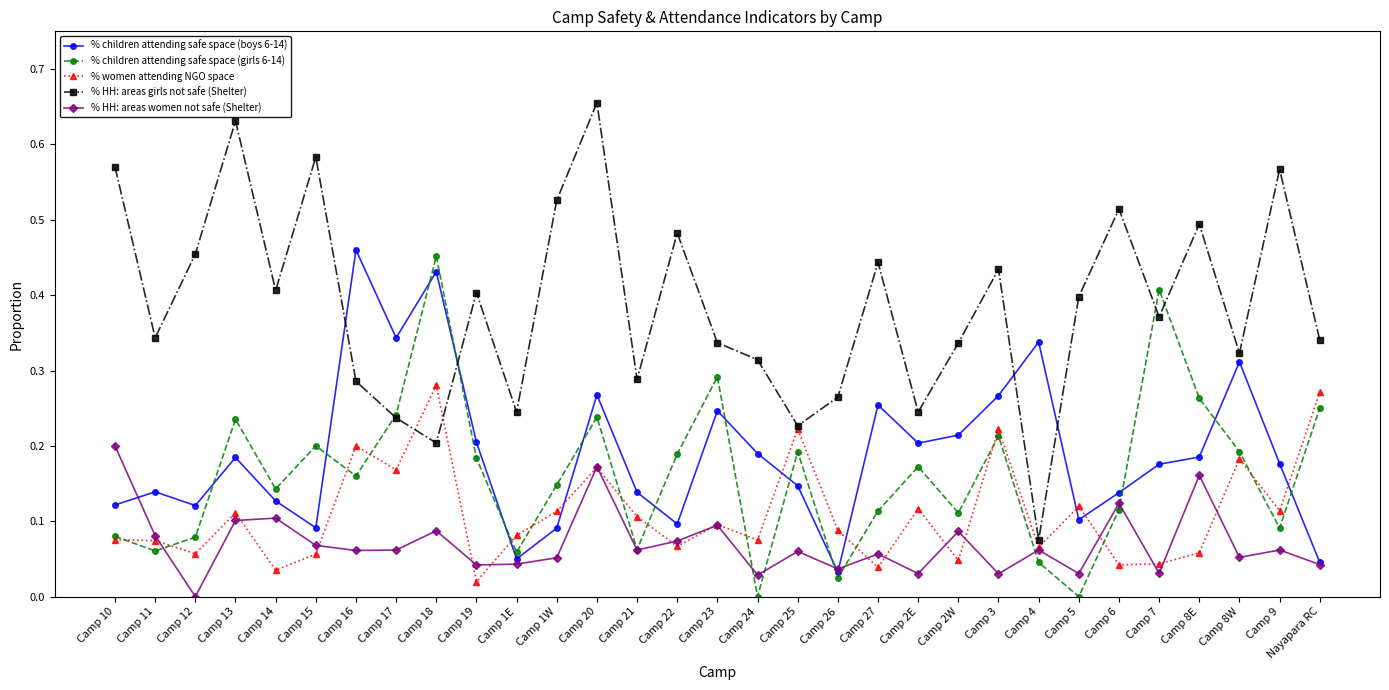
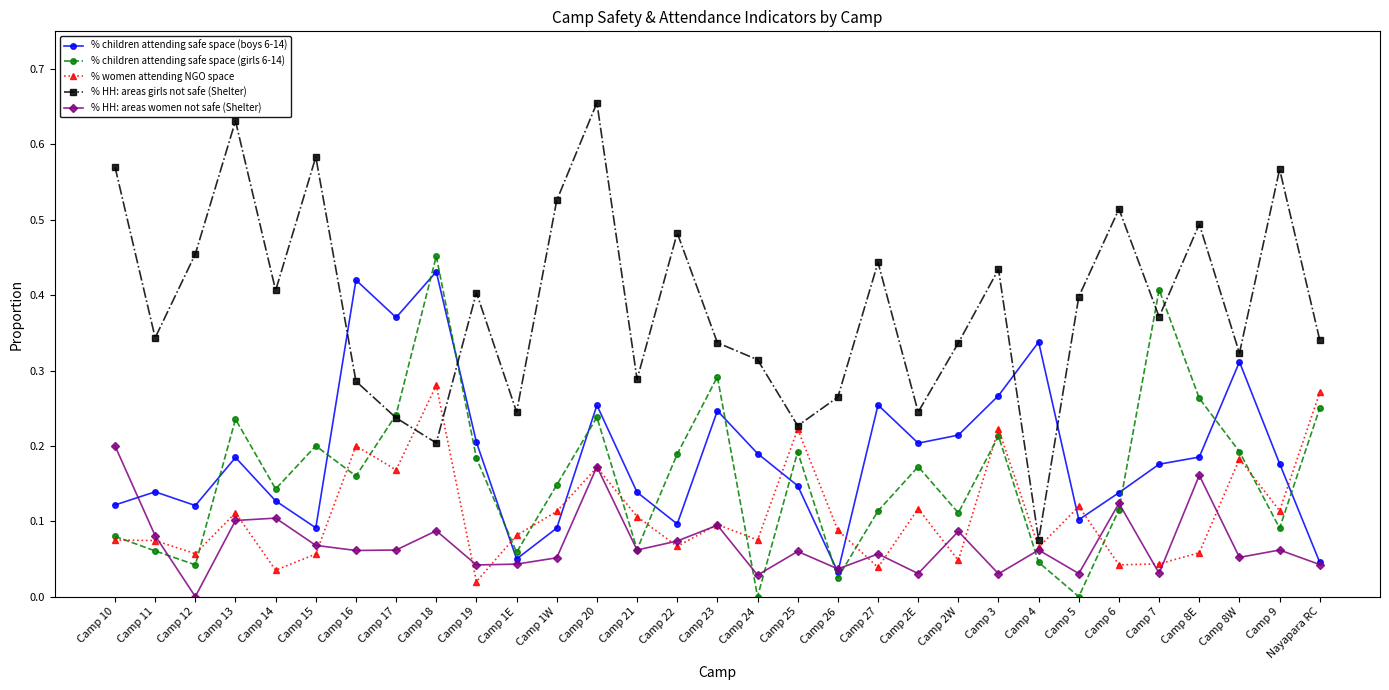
% children attending safe space (girls 6-14), Camp 12: 0.08 -> 0.04
% children attending safe space (boys 6-14), Camp 16: 0.46 -> 0.42
% children attending safe space (boys 6-14), Camp 17: 0.34 -> 0.37
% children attending safe space (boys 6-14), Camp 20: 0.27 -> 0.25
